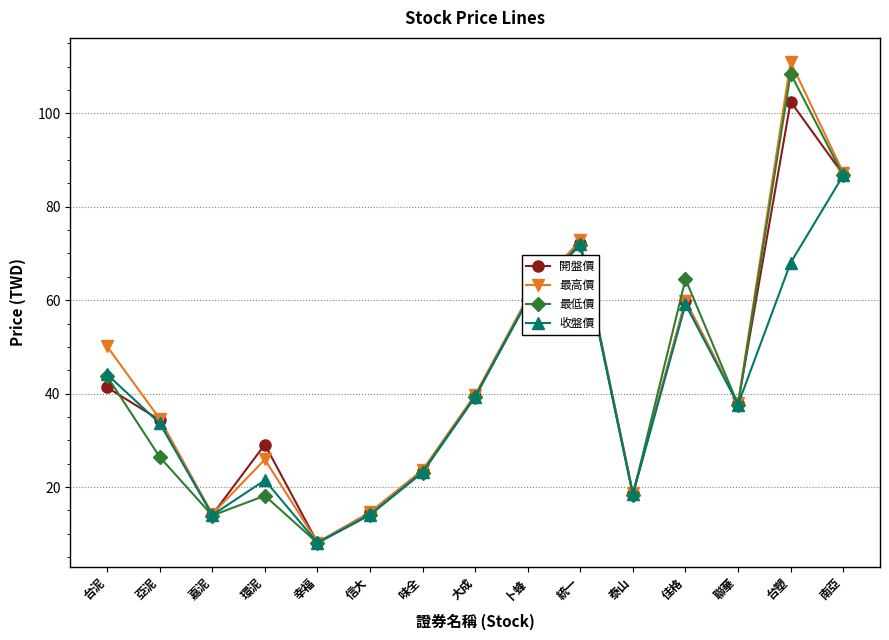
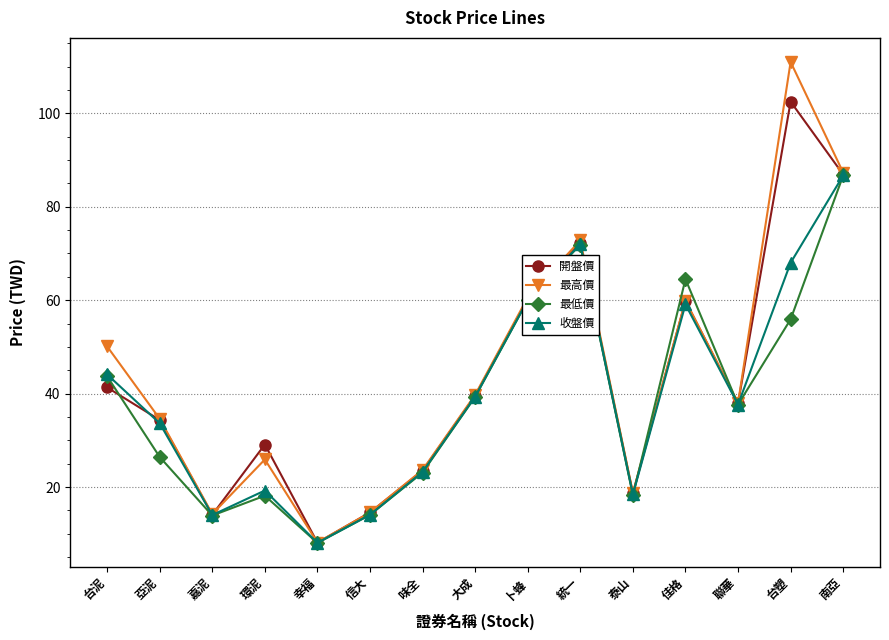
收盤價, 環泥: 21 -> 19
最低價, 台塑: 109 -> 56
